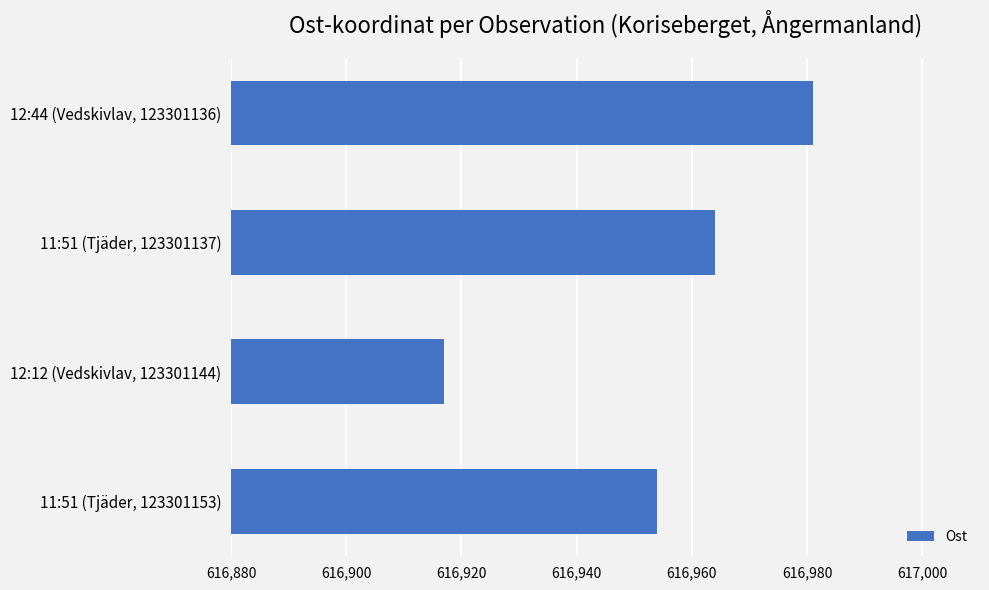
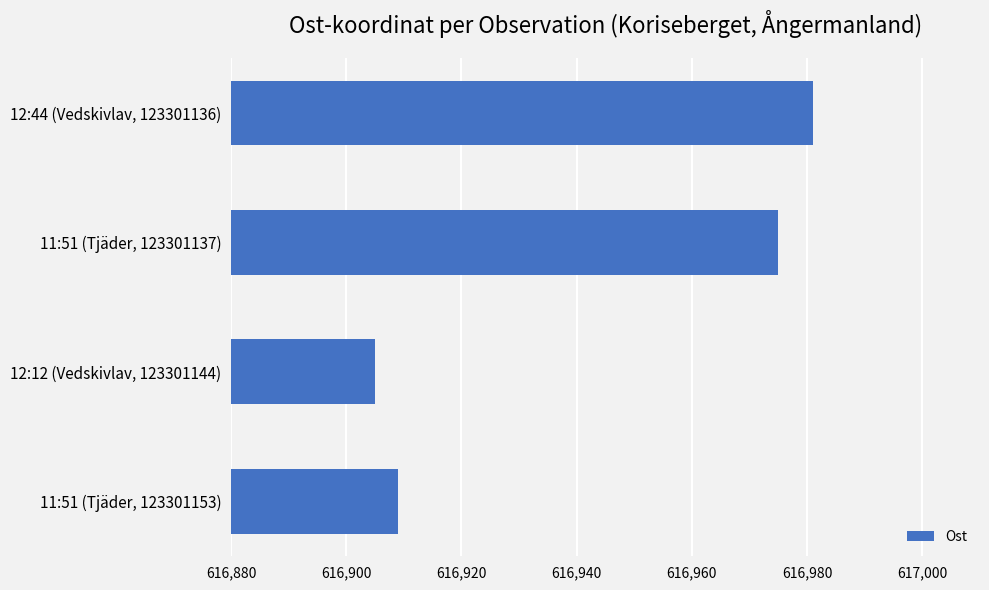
11:51 (Tjäder, 123301137): 616,964 -> 616,975
12:12 (Vedskivlav, 123301144): 616,917 -> 616,905
11:51 (Tjäder, 123301153): 616,954 -> 616,909
